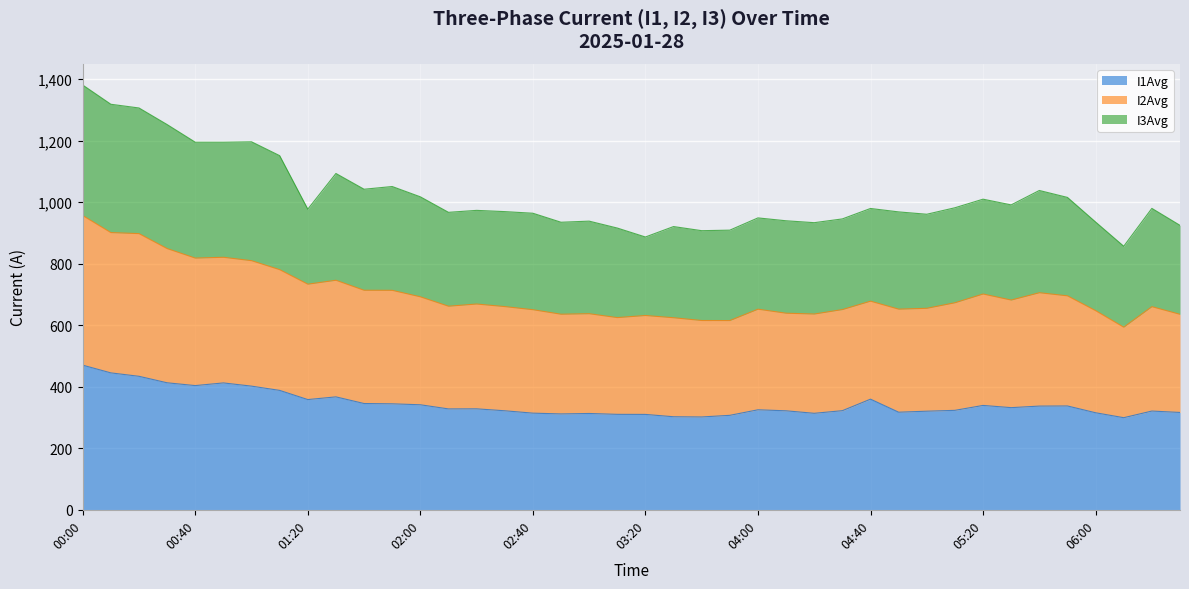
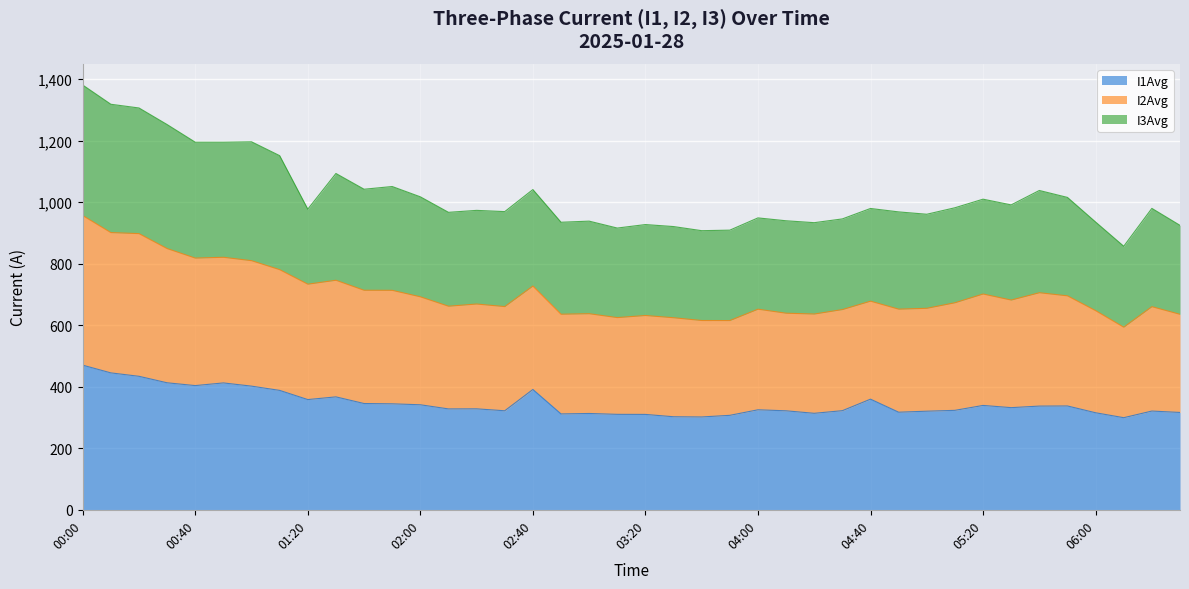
I1Avg, 02:40: 310 -> 390
I3Avg, 03:20: 260 -> 300
